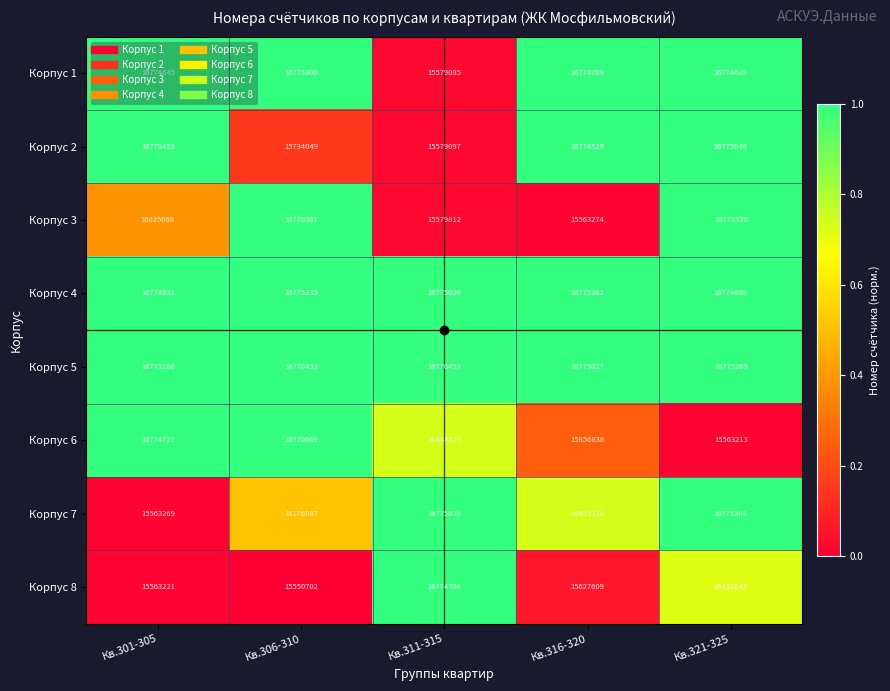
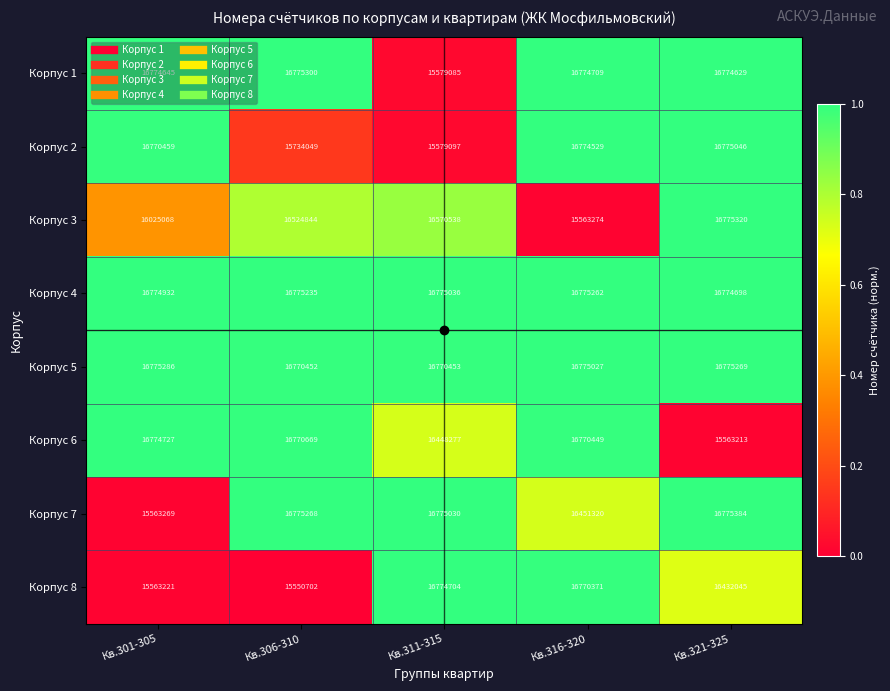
Корпус 3, Кв.306-310: 16770381 -> 16524844
Корпус 3, Кв.311-315: 15579812 -> 16570538
Корпус 6, Кв.316-320: 15856838 -> 16770449
Корпус 7, Кв.306-310: 16176887 -> 16775268
Корпус 8, Кв.316-320: 15627609 -> 16770371
